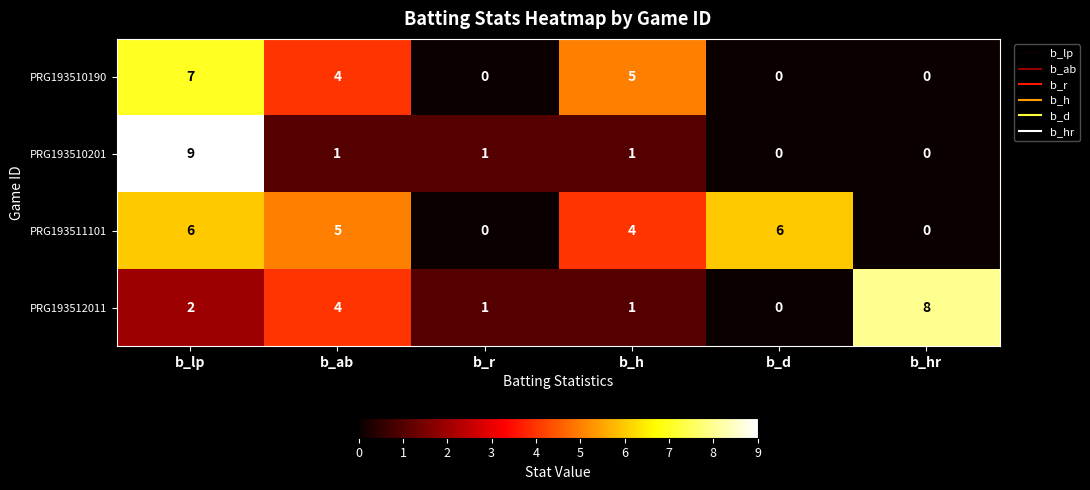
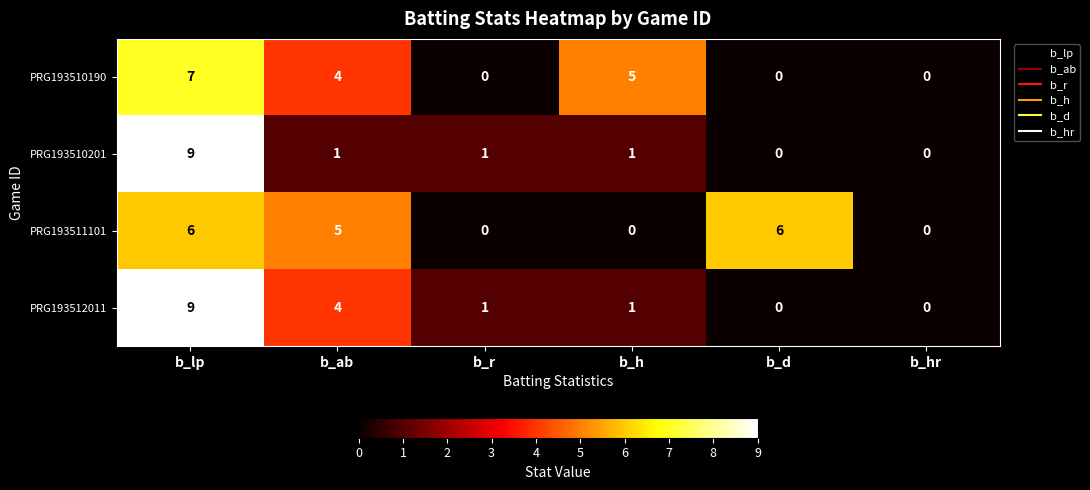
PRG193511101, b_h: 4 -> 0
PRG193512011, b_lp: 2 -> 9
PRG193512011, b_hr: 8 -> 0
